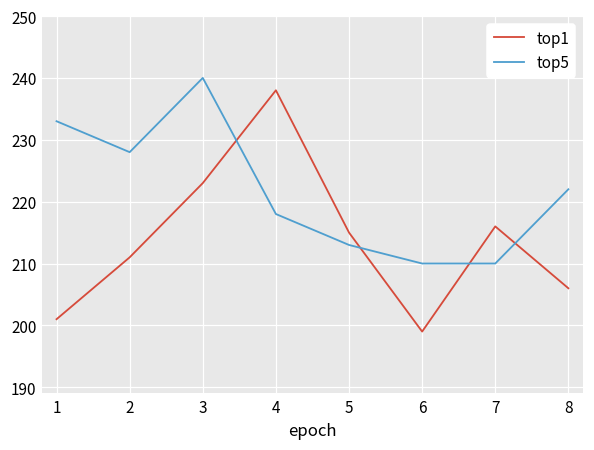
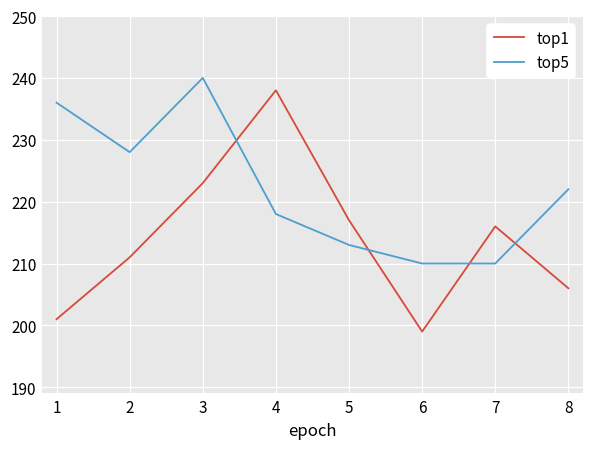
top5, 1: 233 -> 236
top1, 5: 215 -> 217
